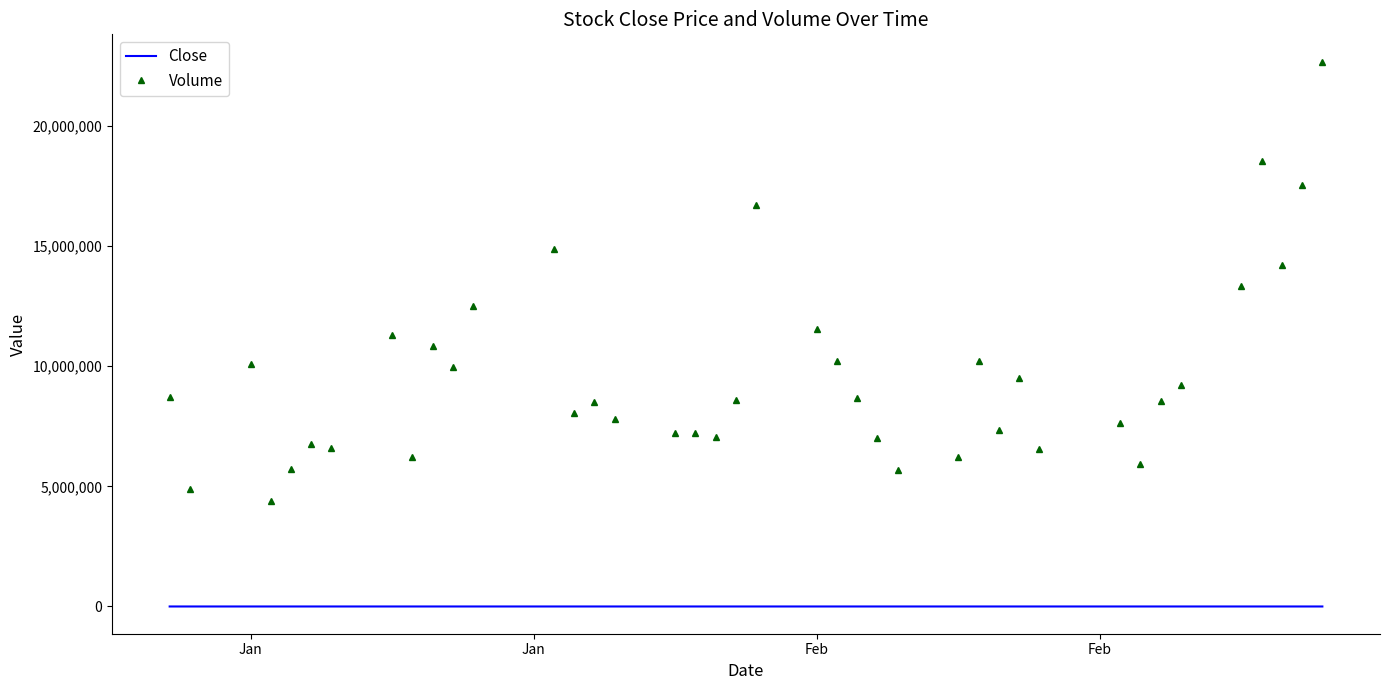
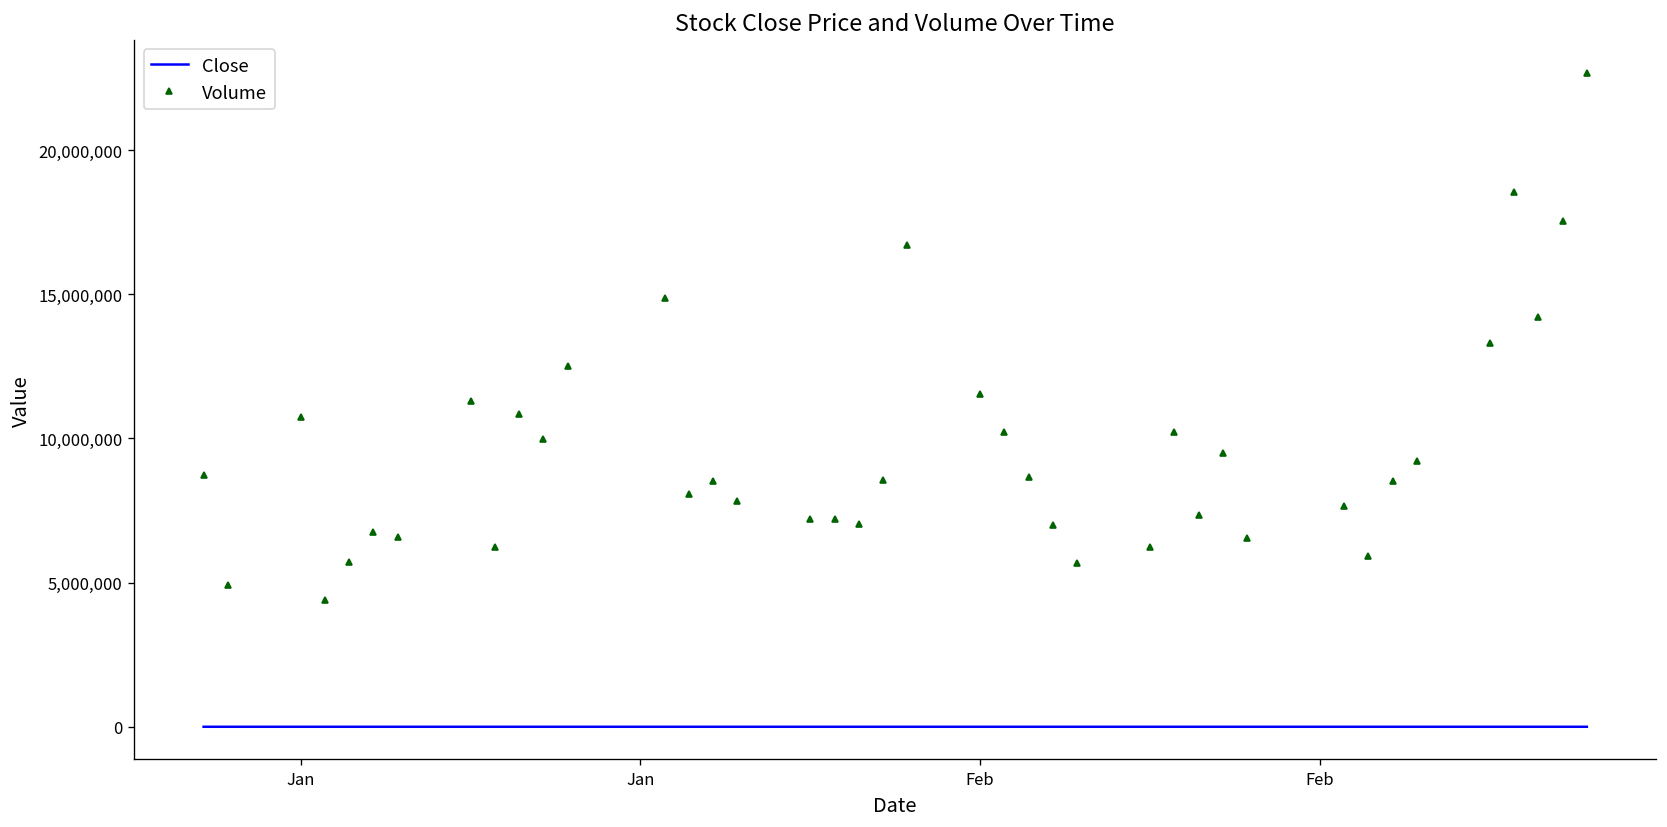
Volume, Jan: 10,100,000 -> 10,800,000
